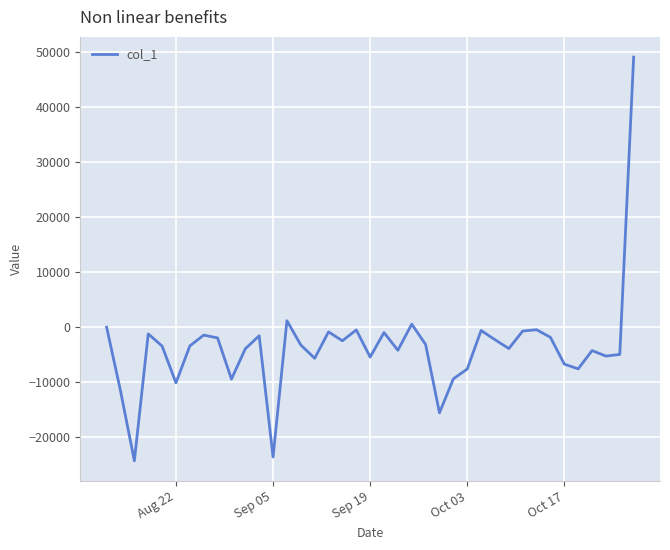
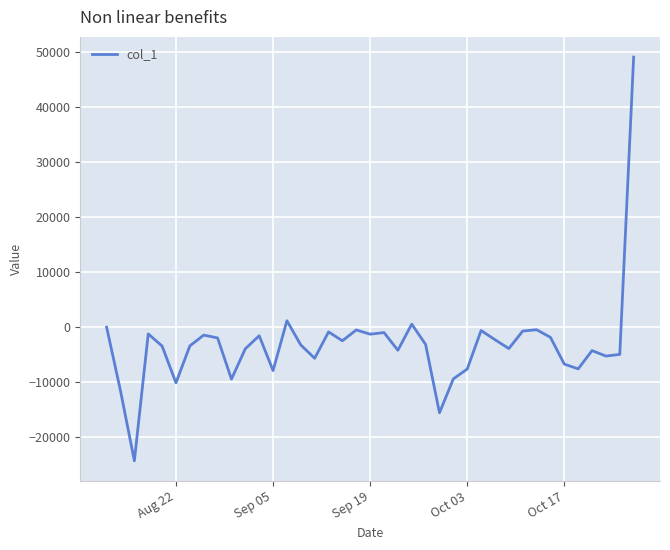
Sep 05: -24000 -> -8000
Sep 19: -5000 -> -1000
